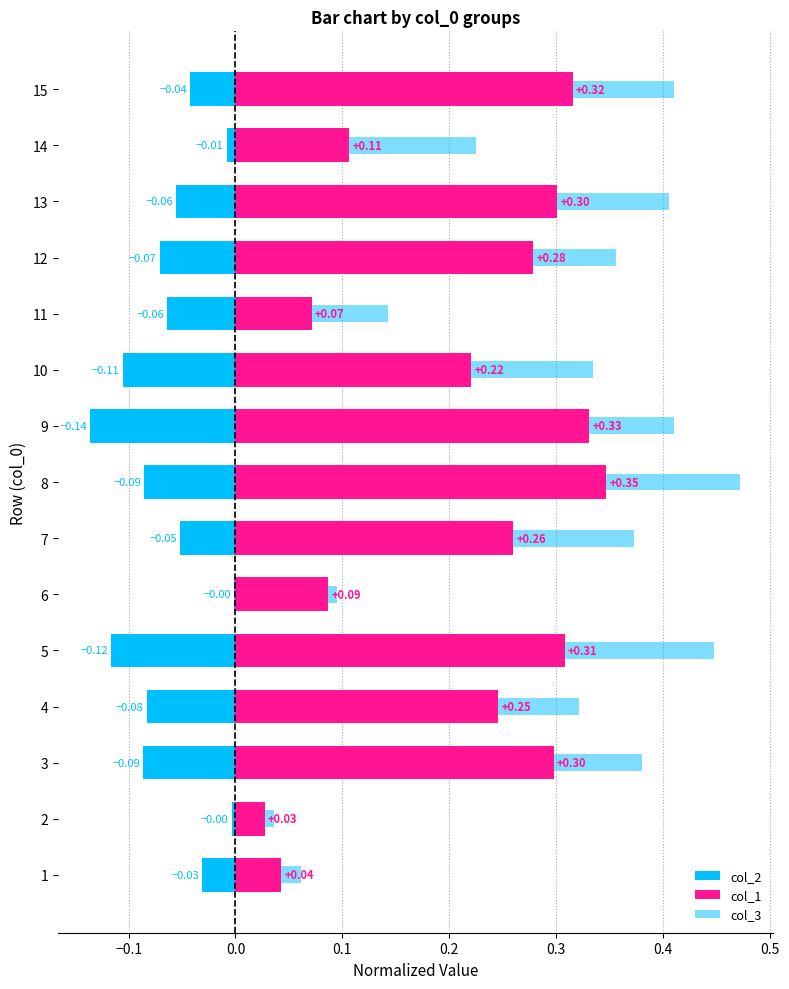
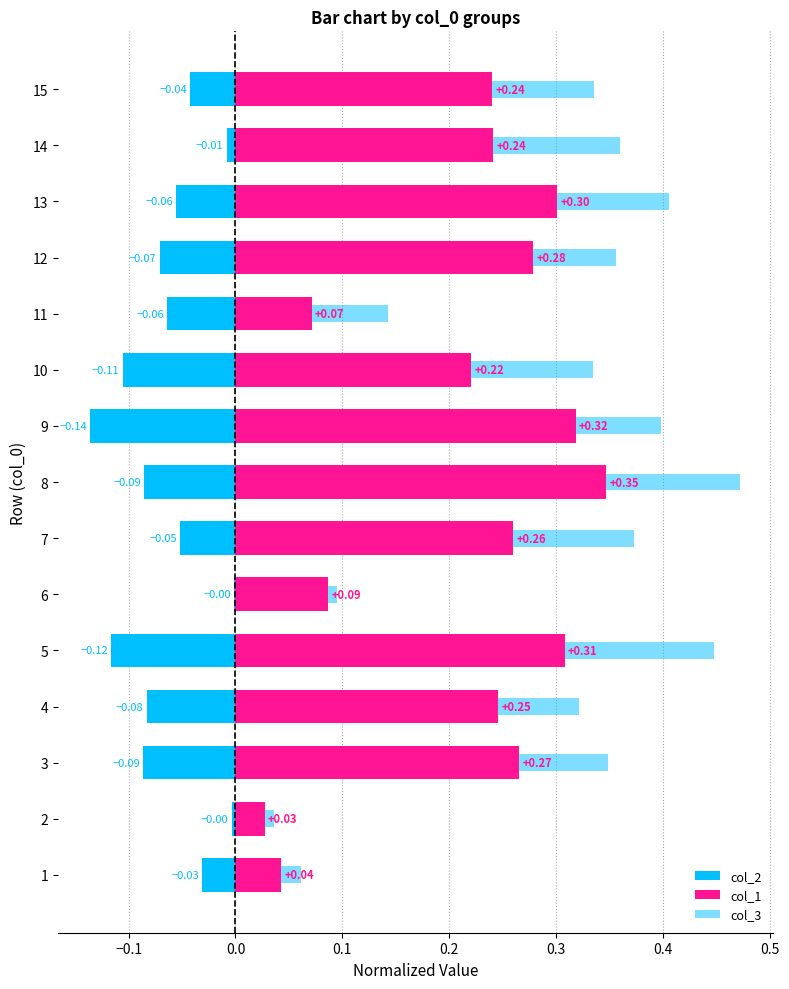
col_1, 15: +0.32 -> +0.24
col_1, 14: +0.11 -> +0.24
col_1, 9: +0.33 -> +0.32
col_1, 3: +0.30 -> +0.27
